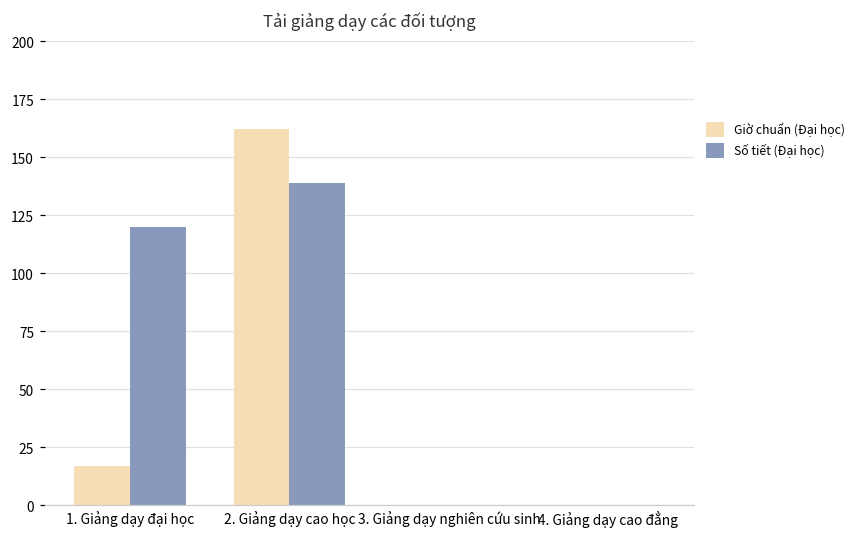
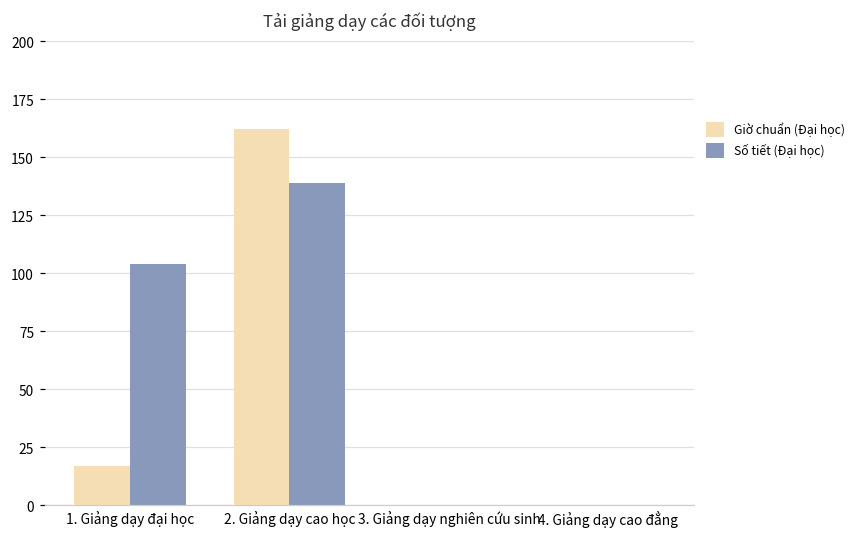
Số tiết (Đại học), 1. Giảng dạy đại học: 120 -> 104
